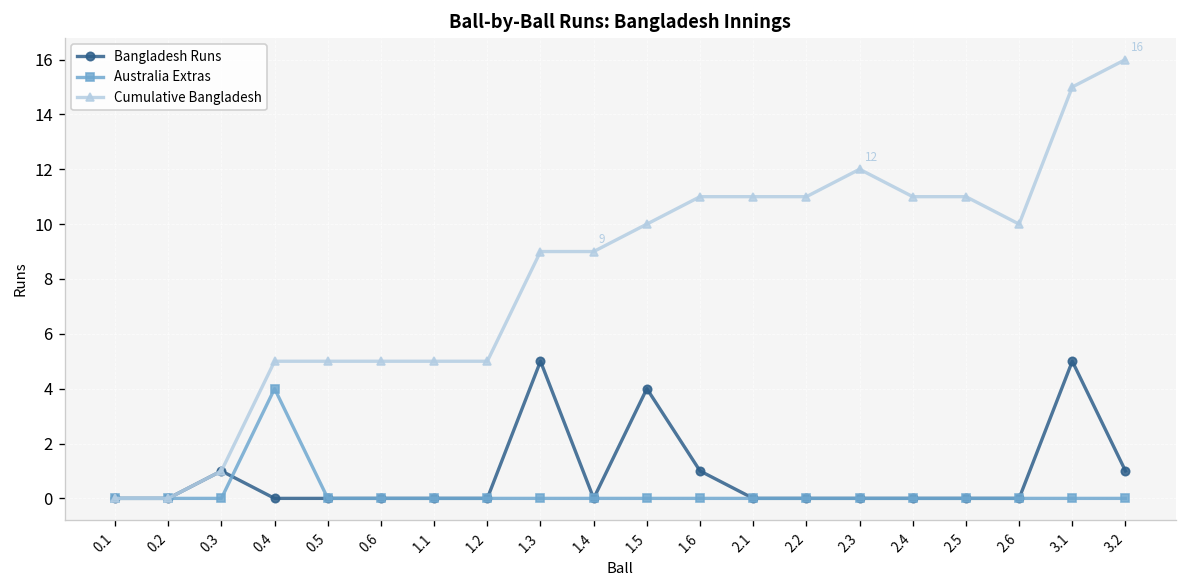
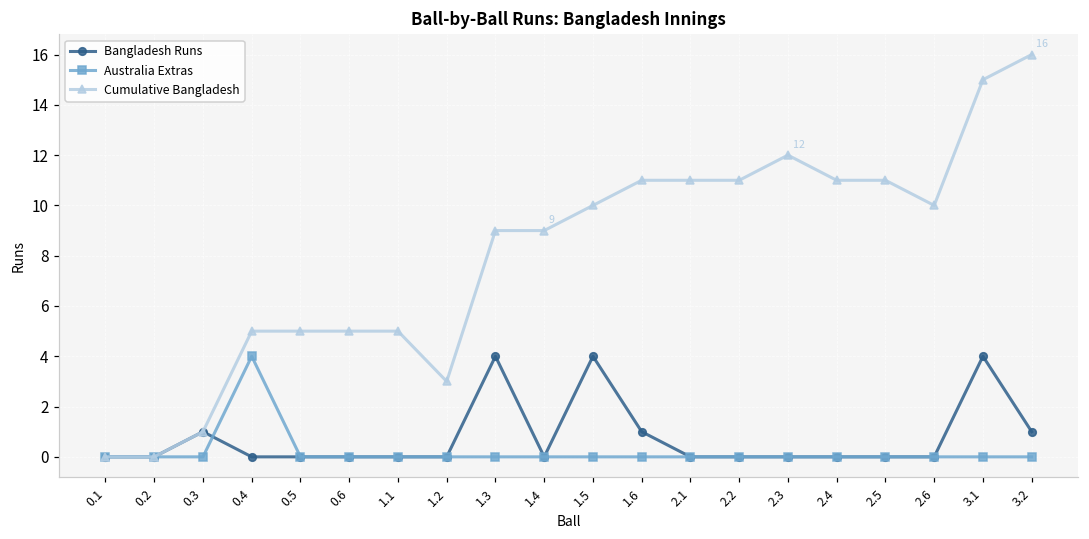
Cumulative Bangladesh, 1.2: 5 -> 3
Bangladesh Runs, 1.3: 5 -> 4
Bangladesh Runs, 3.1: 5 -> 4
